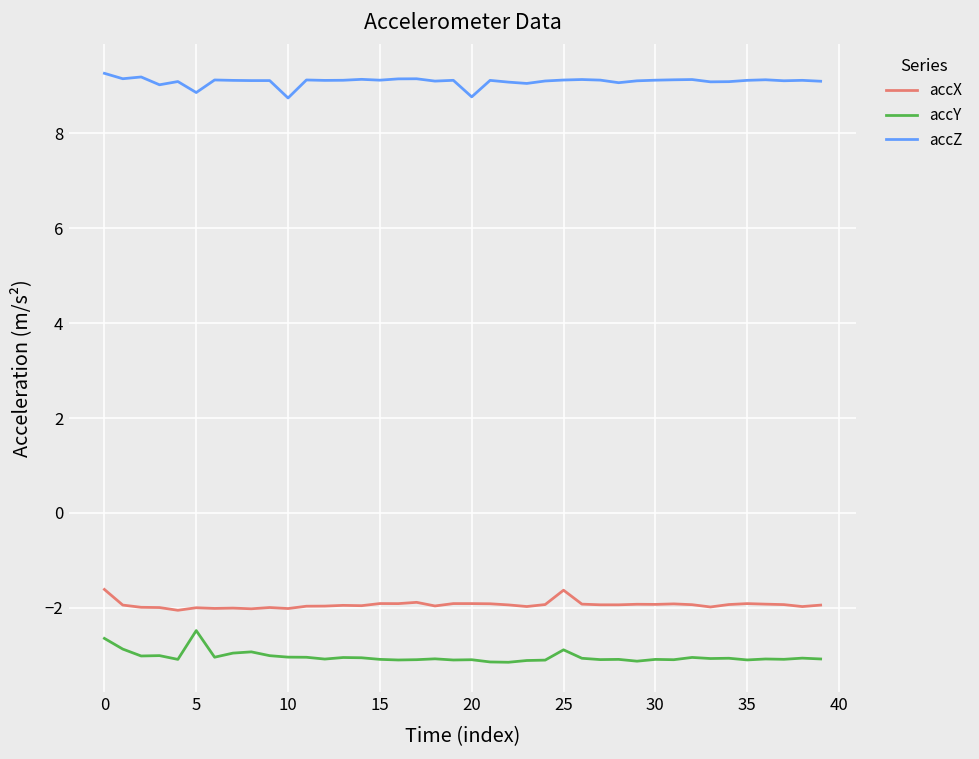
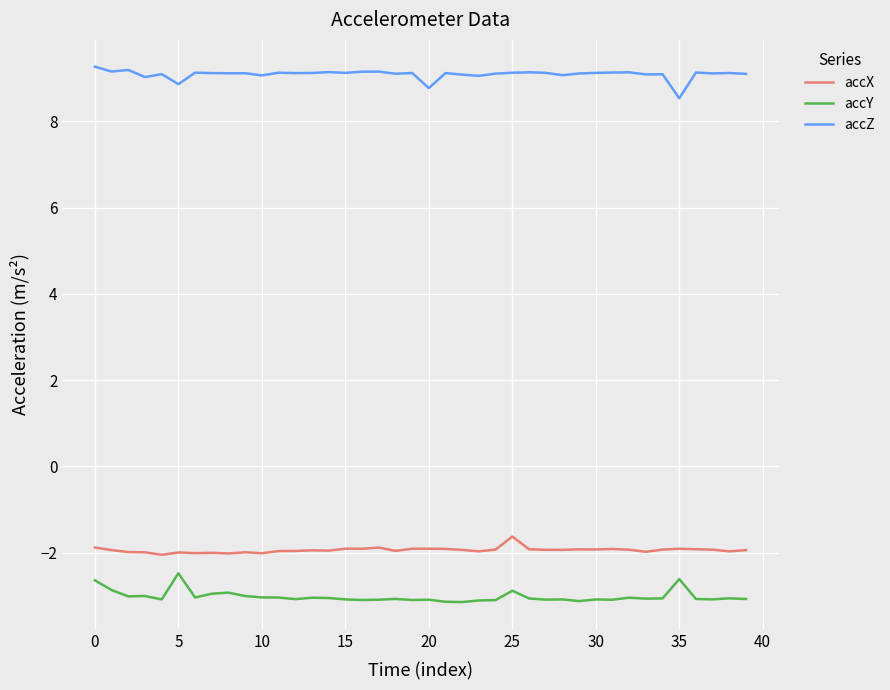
accX, 0: -1.6 -> -1.9
accZ, 10: 8.7 -> 9.1
accY, 35: -3.1 -> -2.6
accZ, 35: 9.1 -> 8.5
